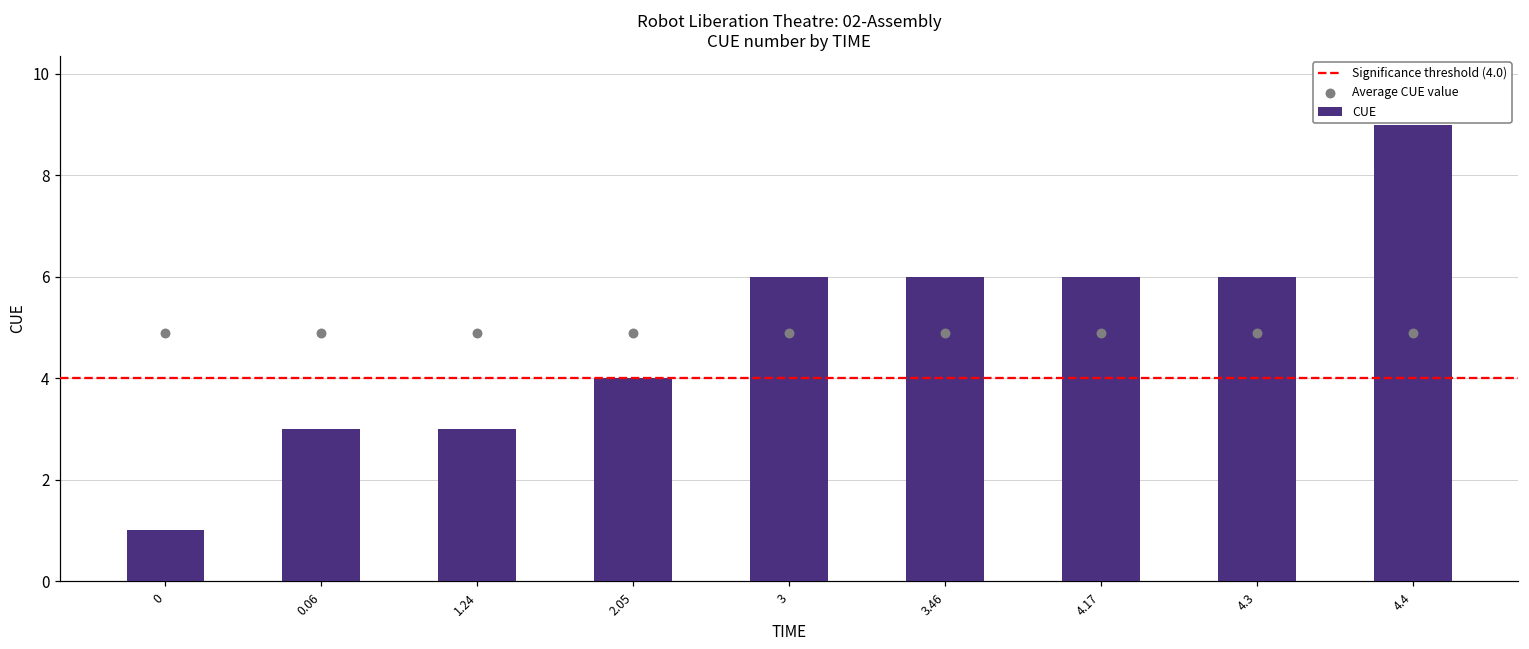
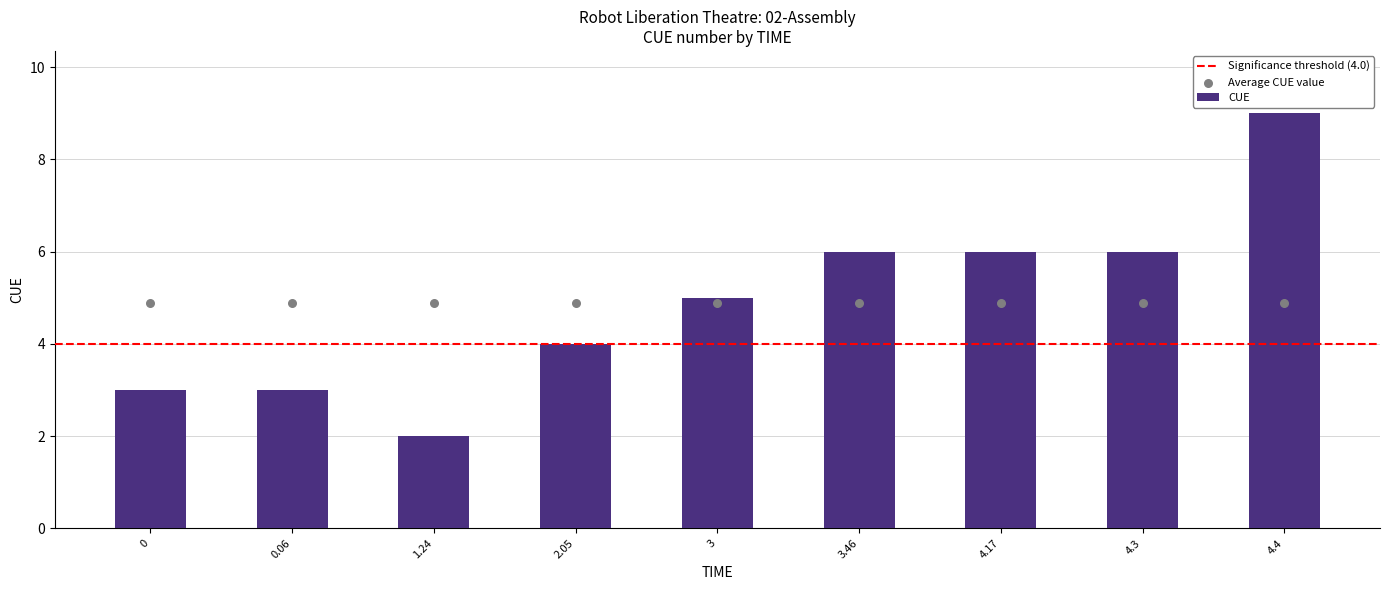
CUE, 0: 1 -> 3
CUE, 1.24: 3 -> 2
CUE, 3: 6 -> 5
